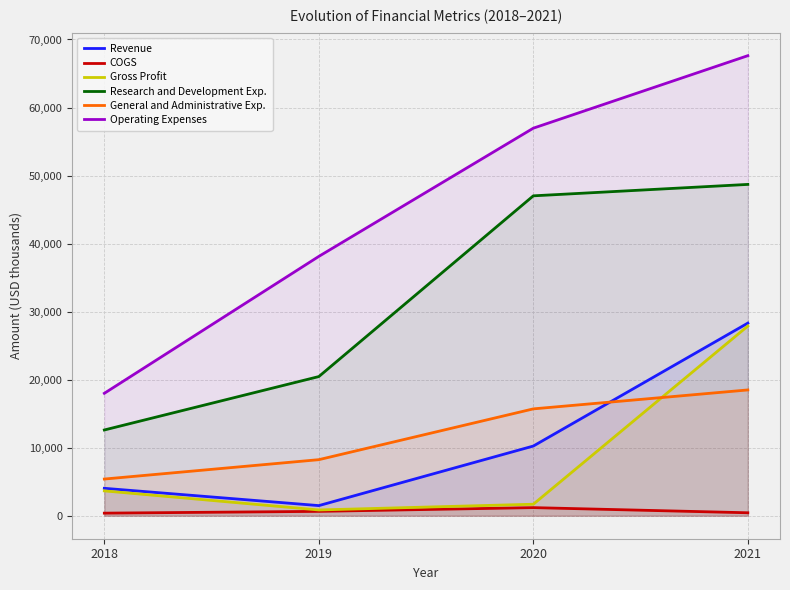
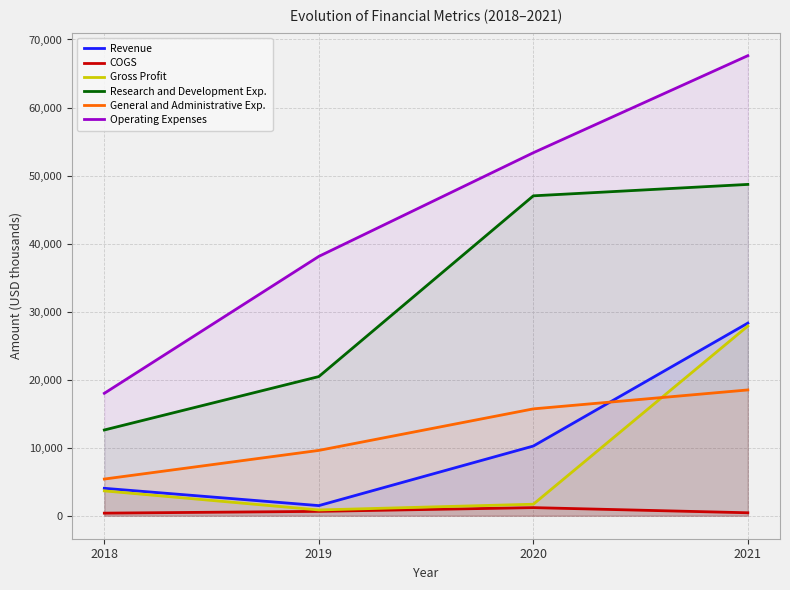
General and Administrative Exp., 2019: 8,000 -> 10,000
Operating Expenses, 2020: 57,000 -> 53,000
